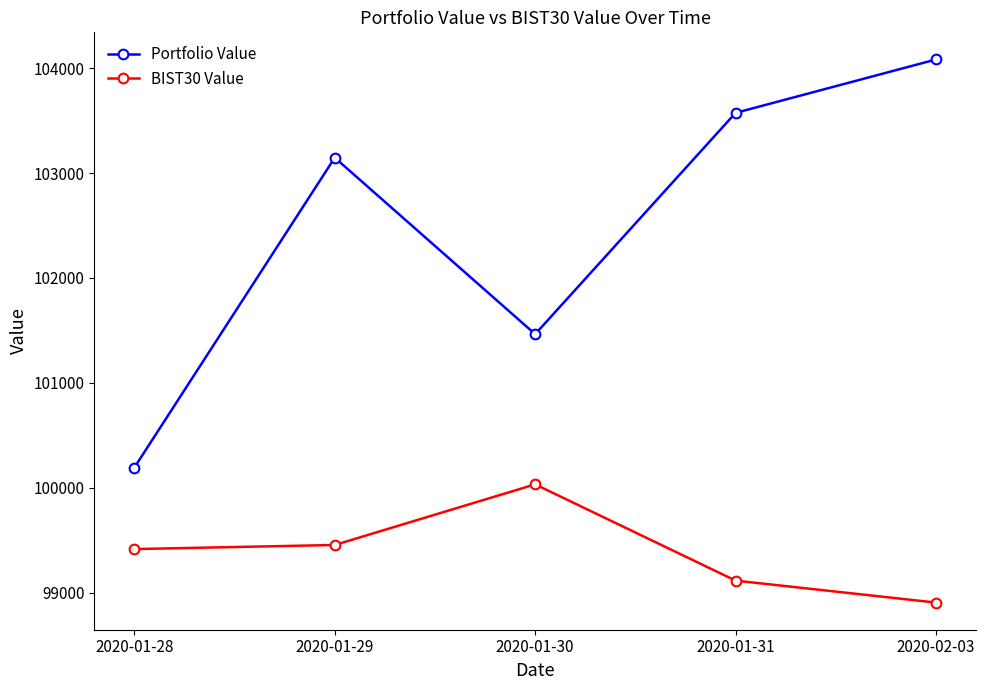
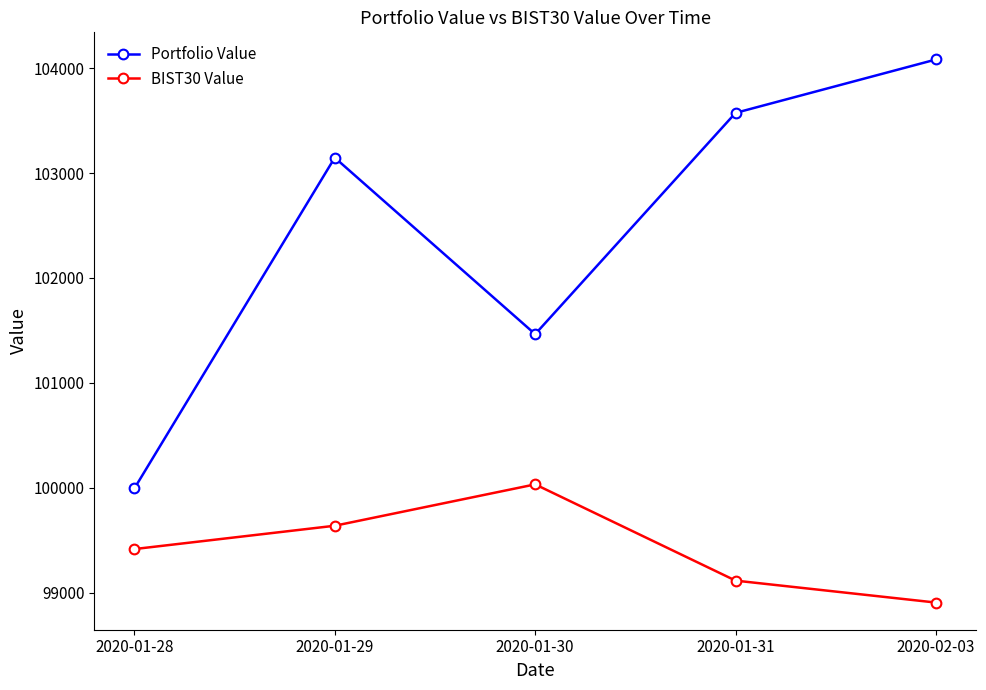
Portfolio Value, 2020-01-28: 100190 -> 99990
BIST30 Value, 2020-01-29: 99450 -> 99640
